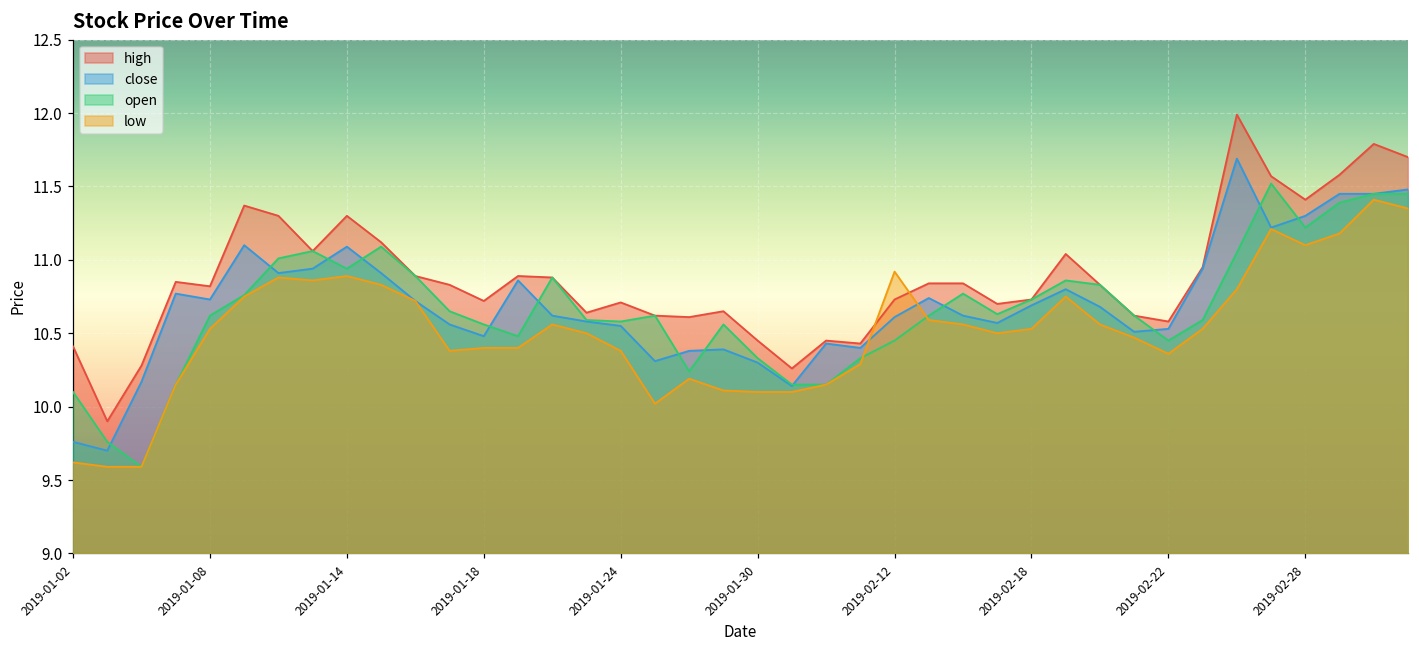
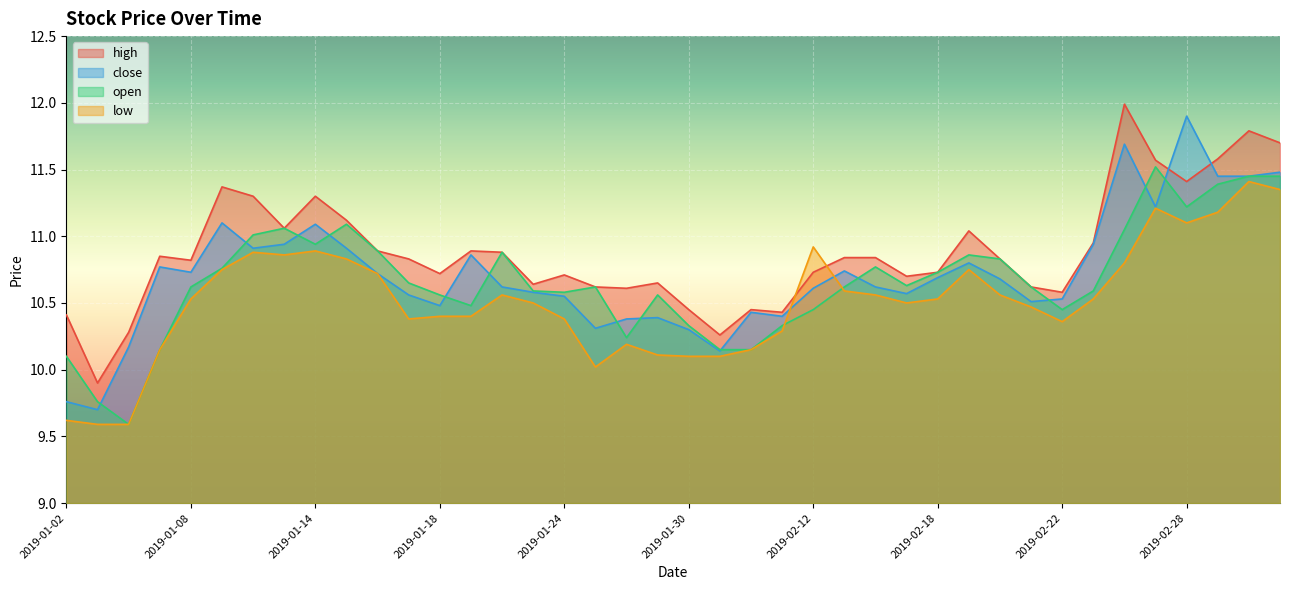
close, 2019-02-28: 11.3 -> 11.9
